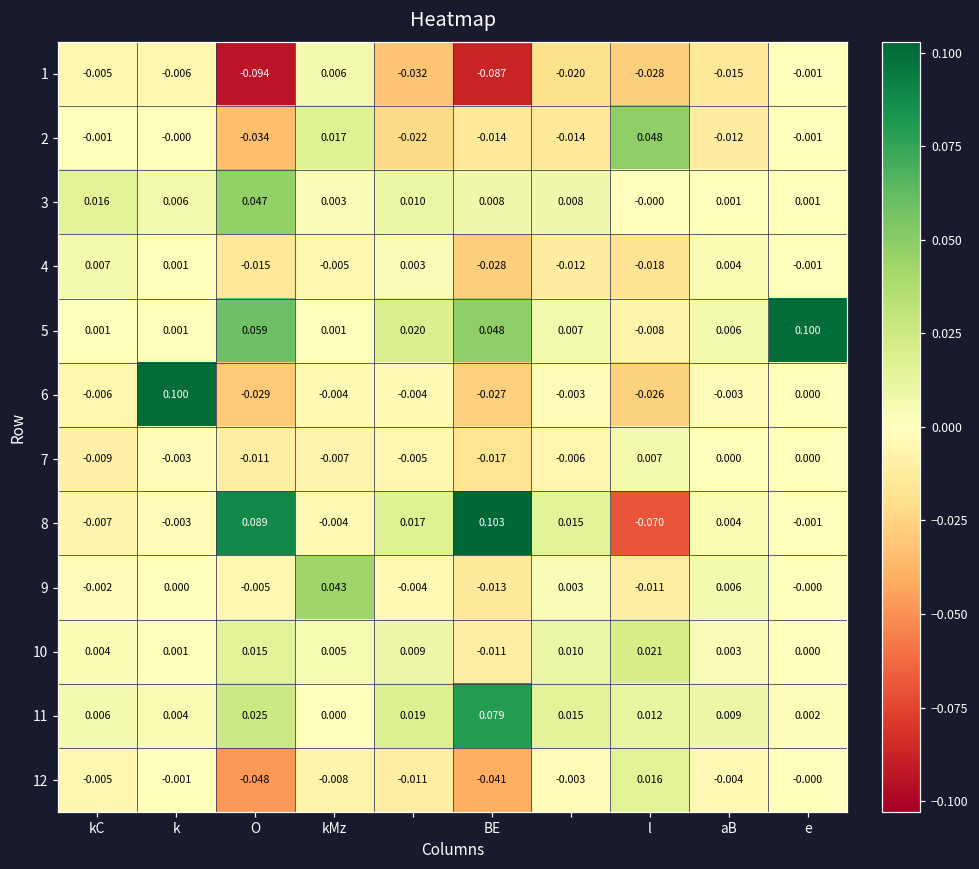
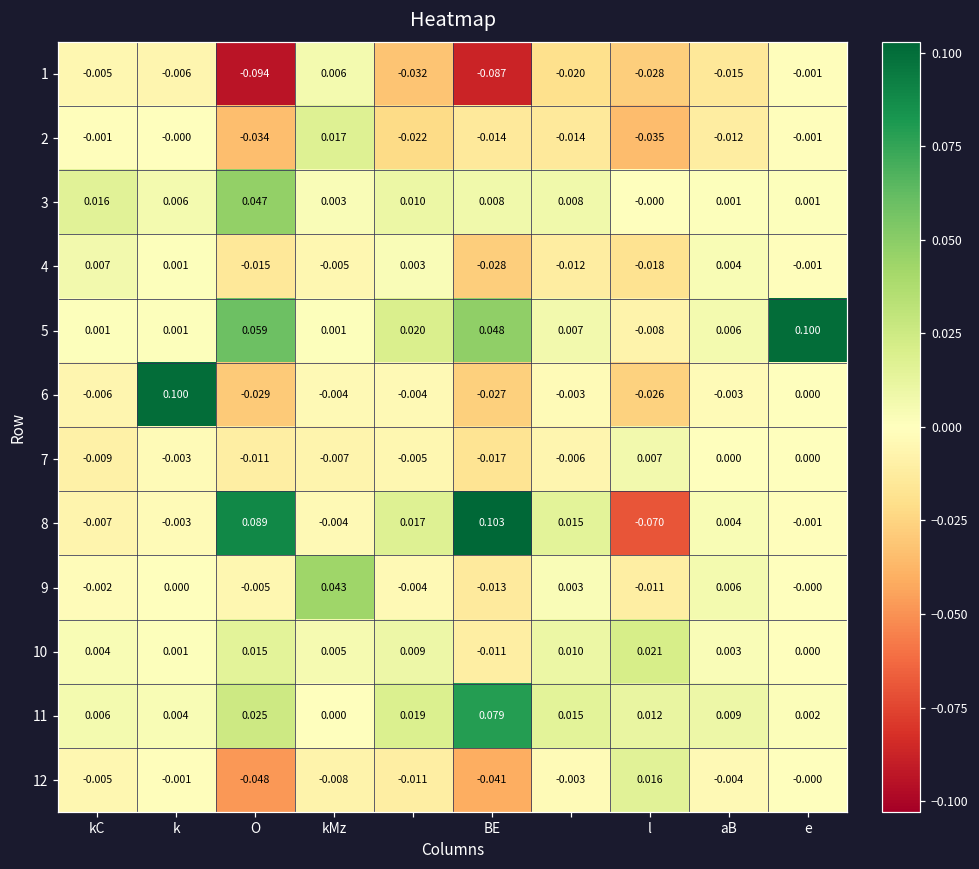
2, l: 0.048 -> -0.035
